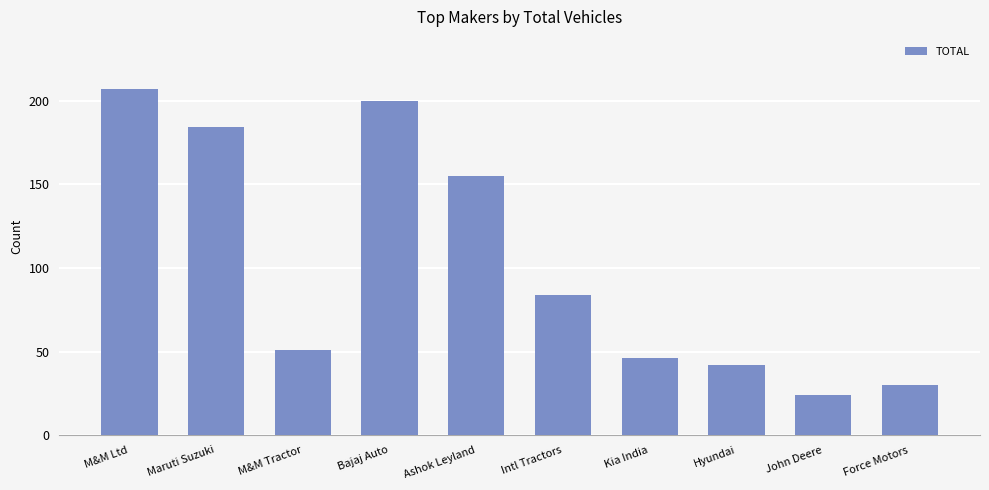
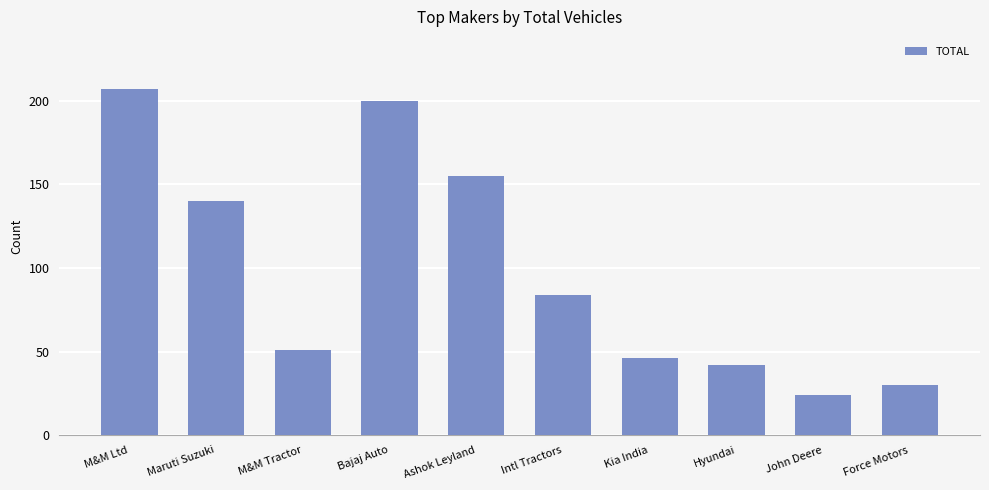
Maruti Suzuki: 184 -> 140
